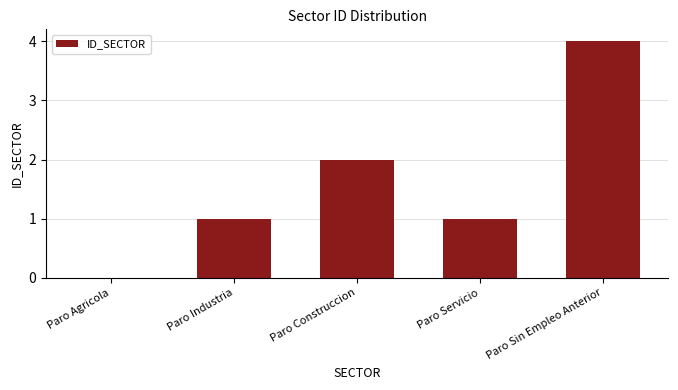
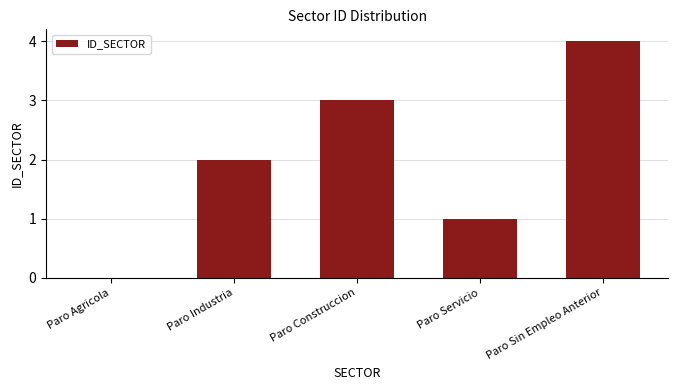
Paro Industria: 1 -> 2
Paro Construccion: 2 -> 3
